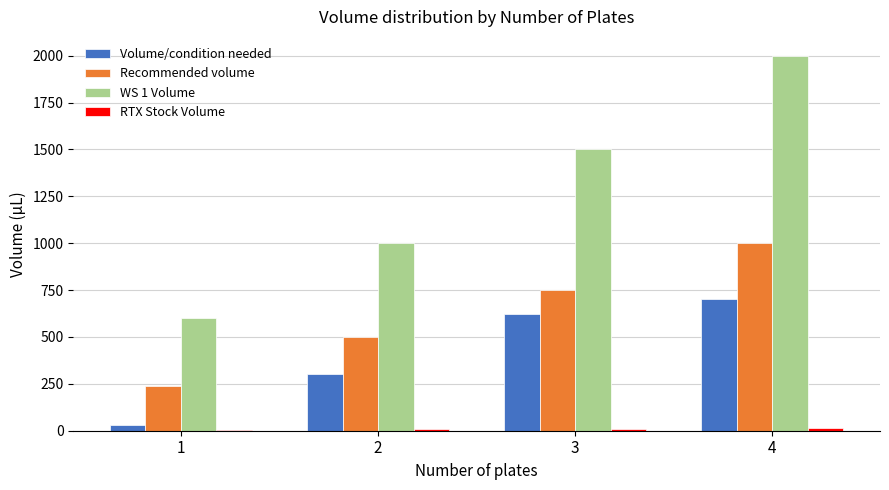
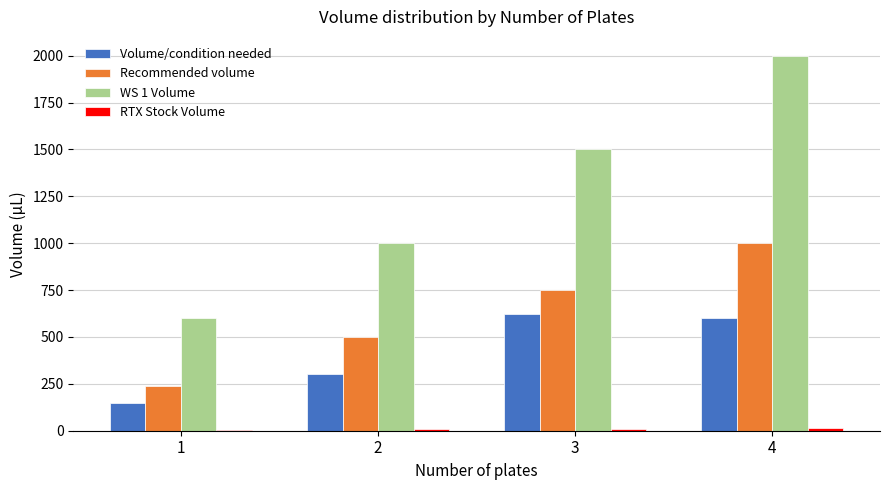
Volume/condition needed, 1: 30 -> 150
Volume/condition needed, 4: 700 -> 600
